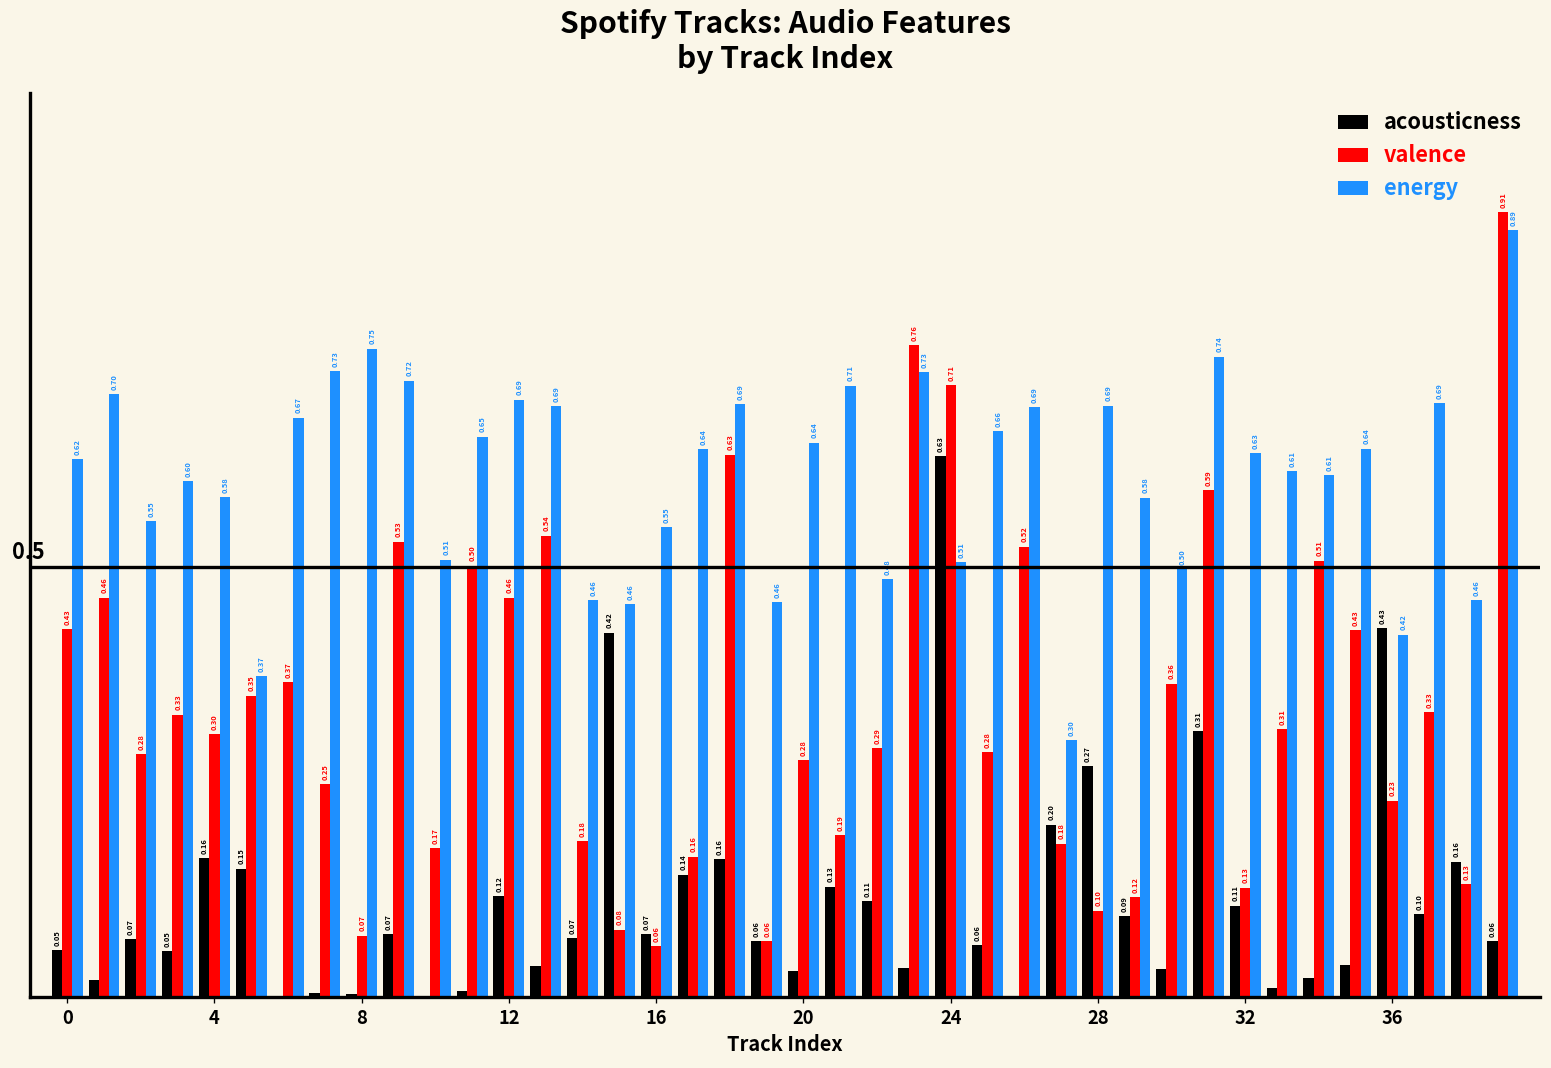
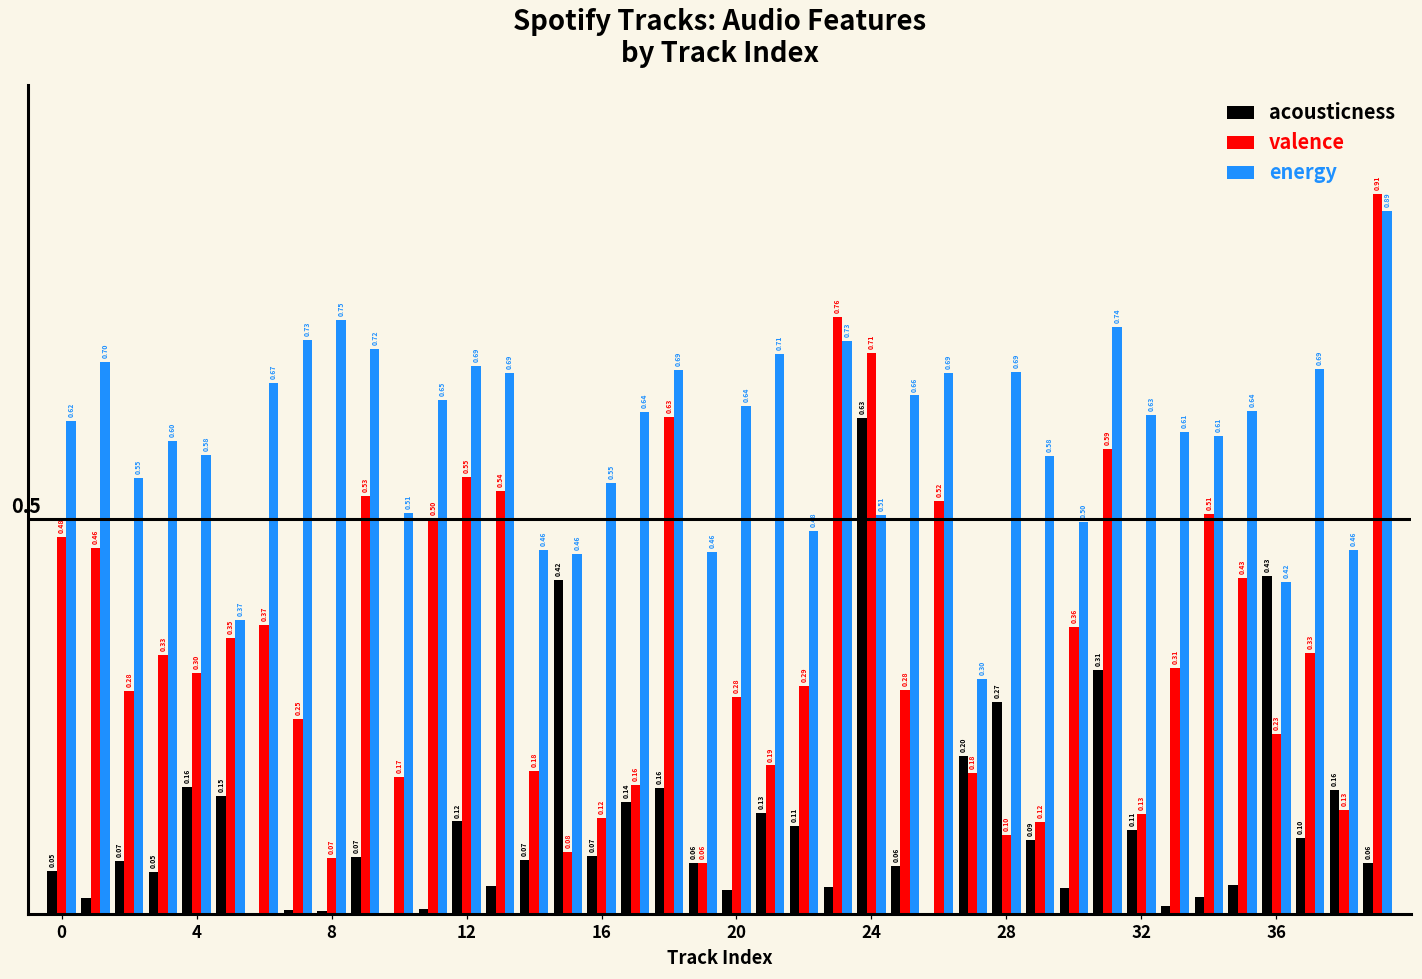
valence, 0: 0.43 -> 0.48
valence, 12: 0.46 -> 0.55
valence, 16: 0.06 -> 0.12
